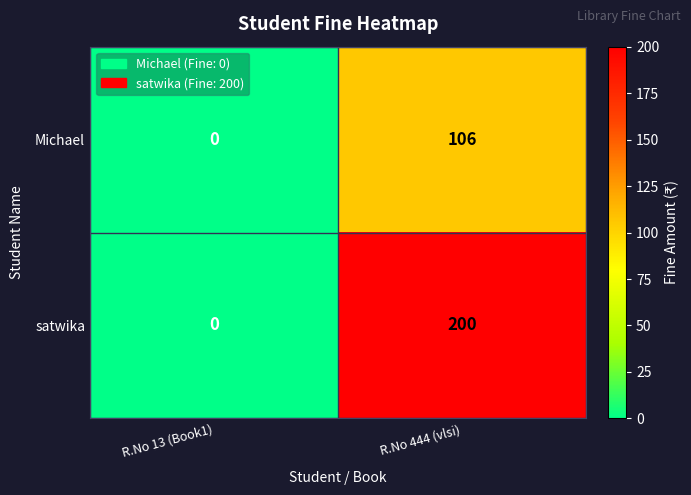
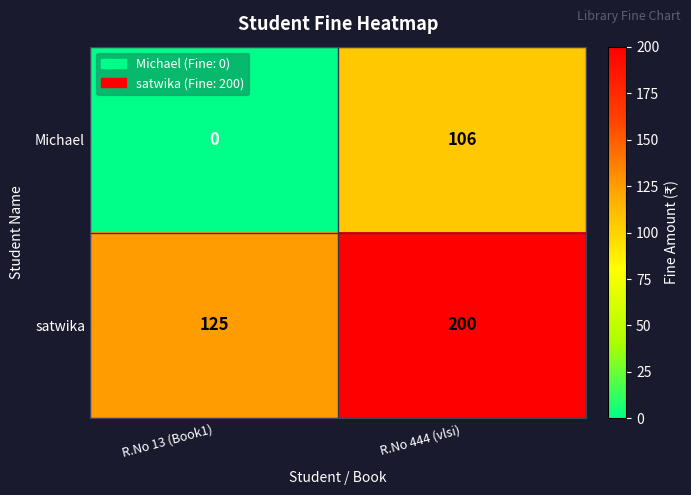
satwika, R.No 13 (Book1): 0 -> 125
